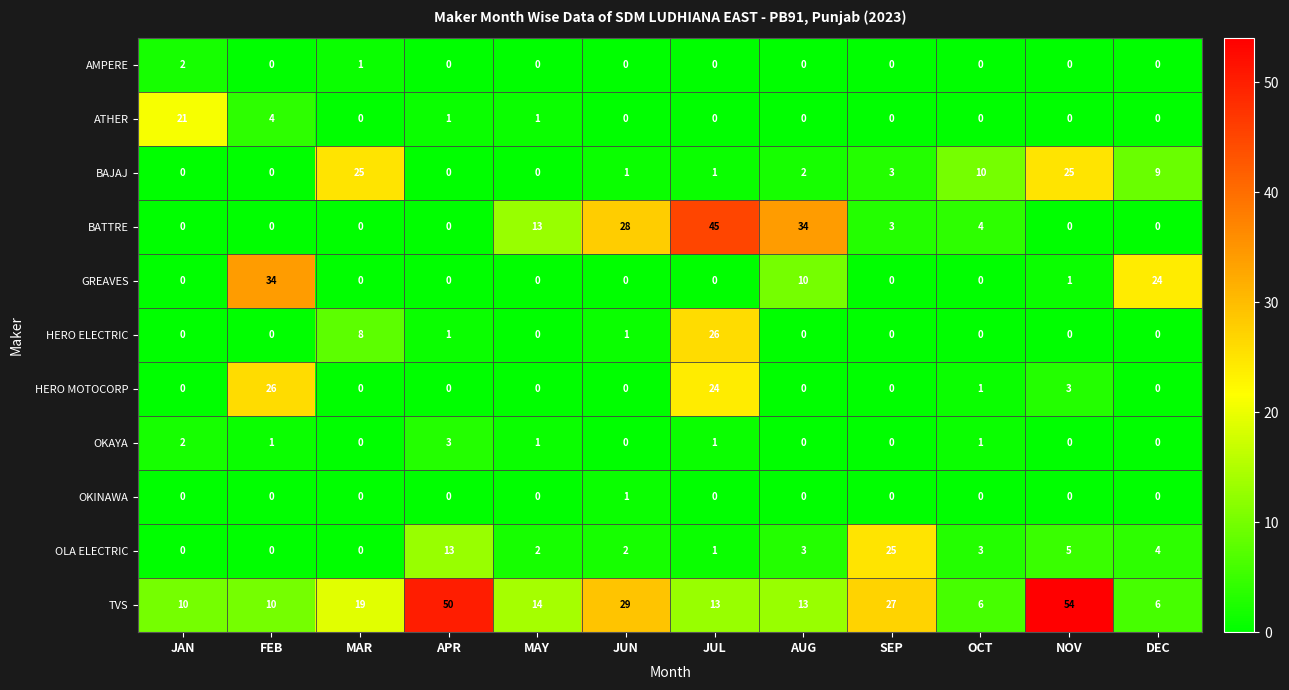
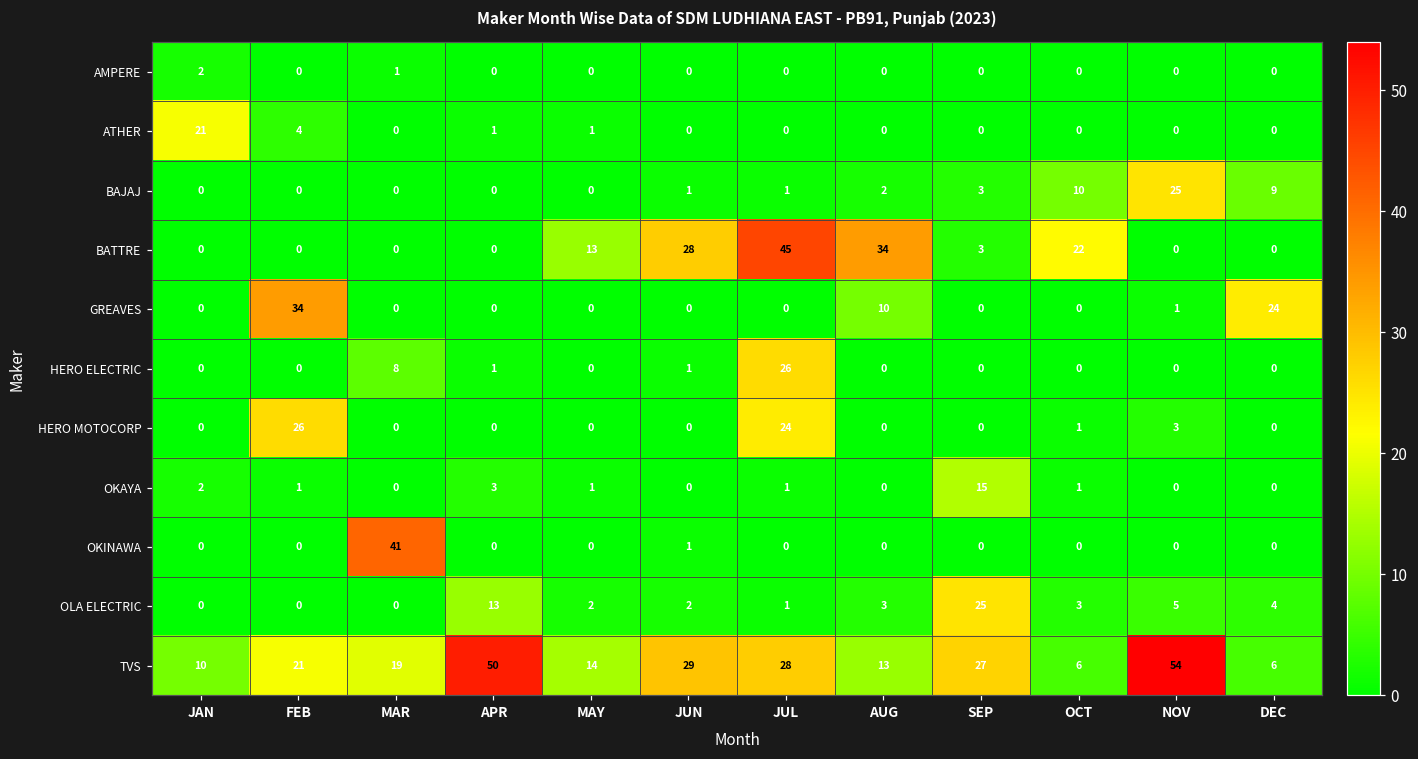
BAJAJ, MAR: 25 -> 0
BATTRE, OCT: 4 -> 22
OKAYA, SEP: 0 -> 15
OKINAWA, MAR: 0 -> 41
TVS, FEB: 10 -> 21
TVS, JUL: 13 -> 28
